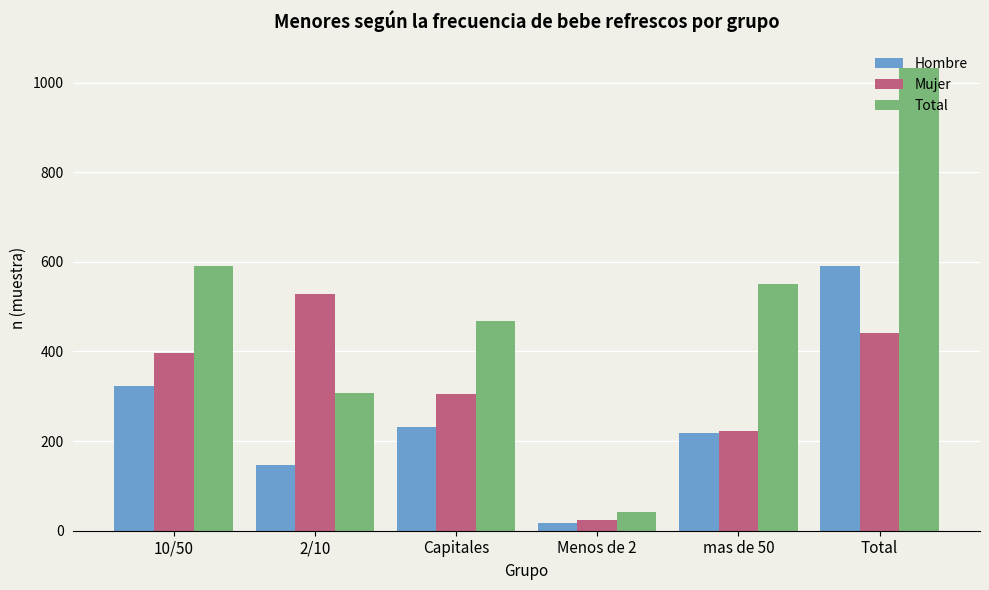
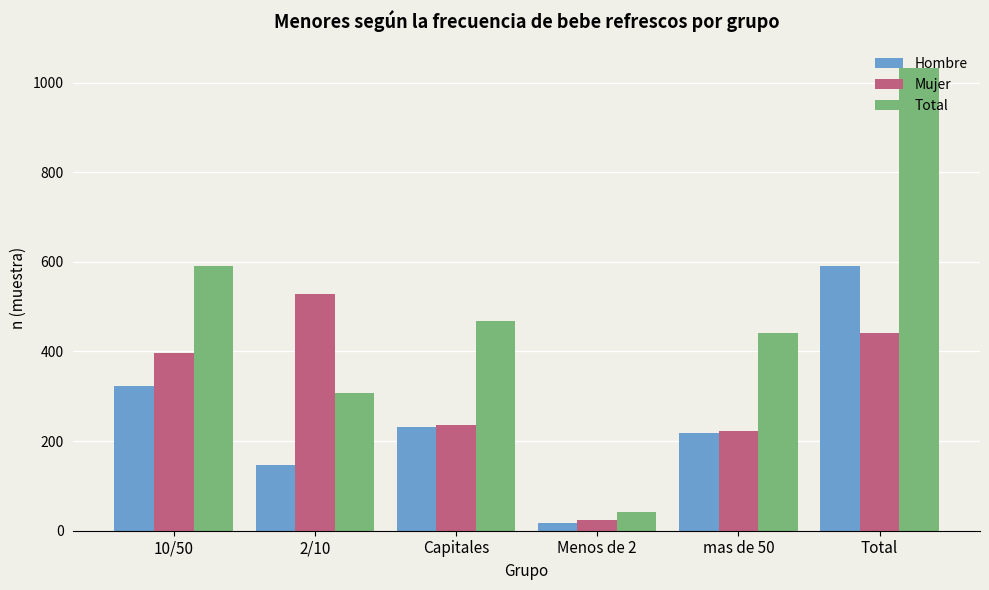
Mujer, Capitales: 310 -> 240
Total, mas de 50: 550 -> 440
